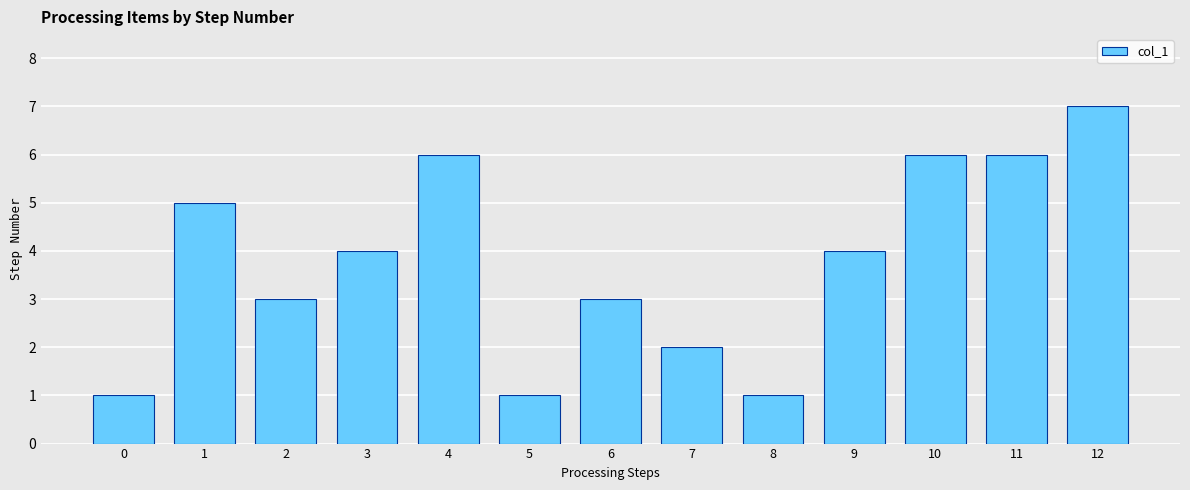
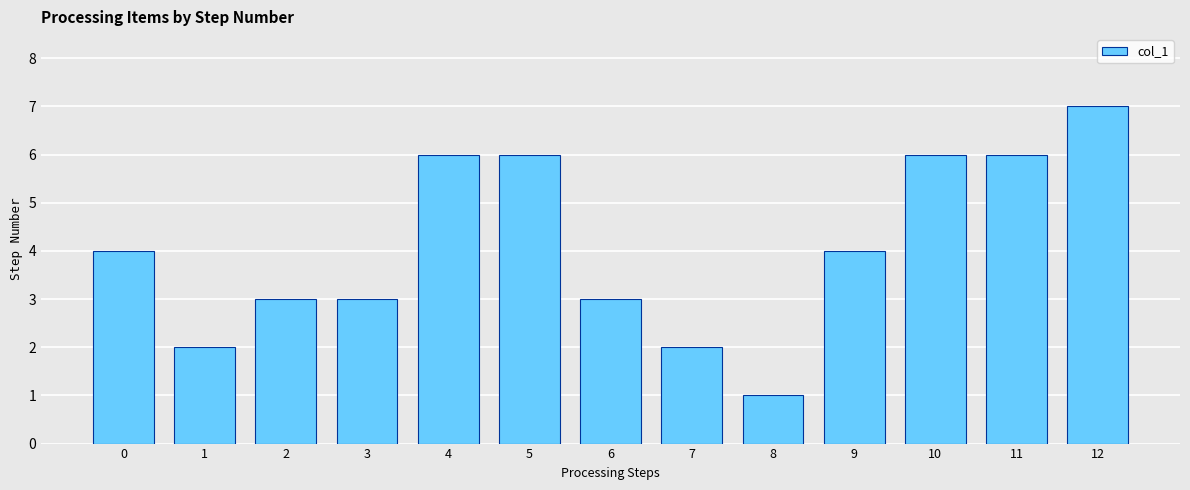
0: 1 -> 4
1: 5 -> 2
3: 4 -> 3
5: 1 -> 6
